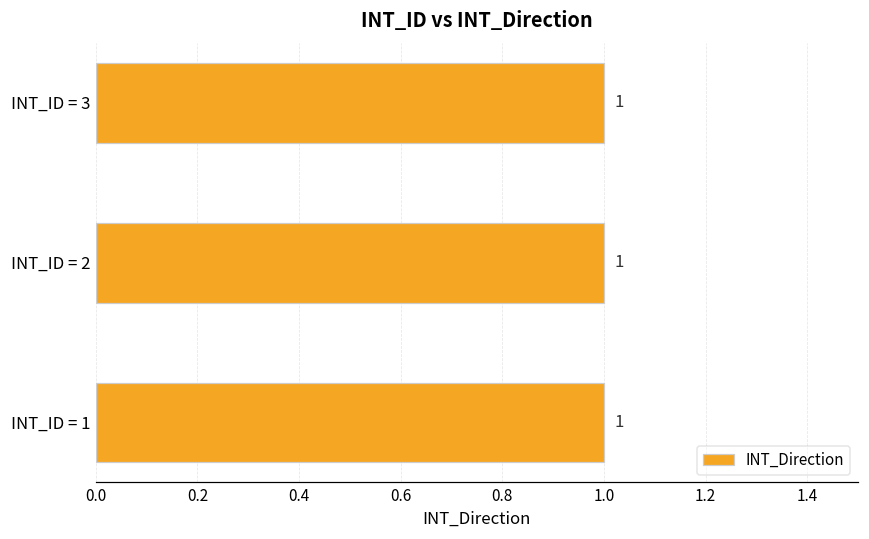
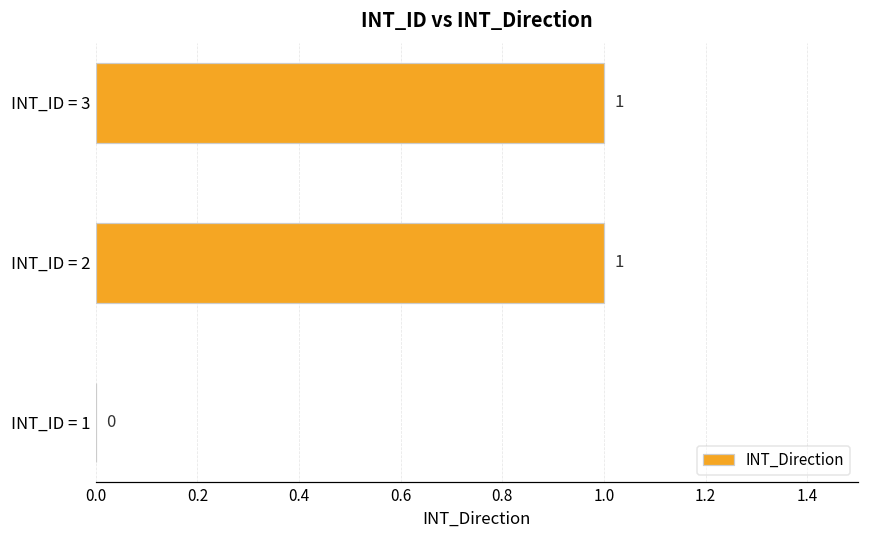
INT_ID = 1: 1 -> 0
